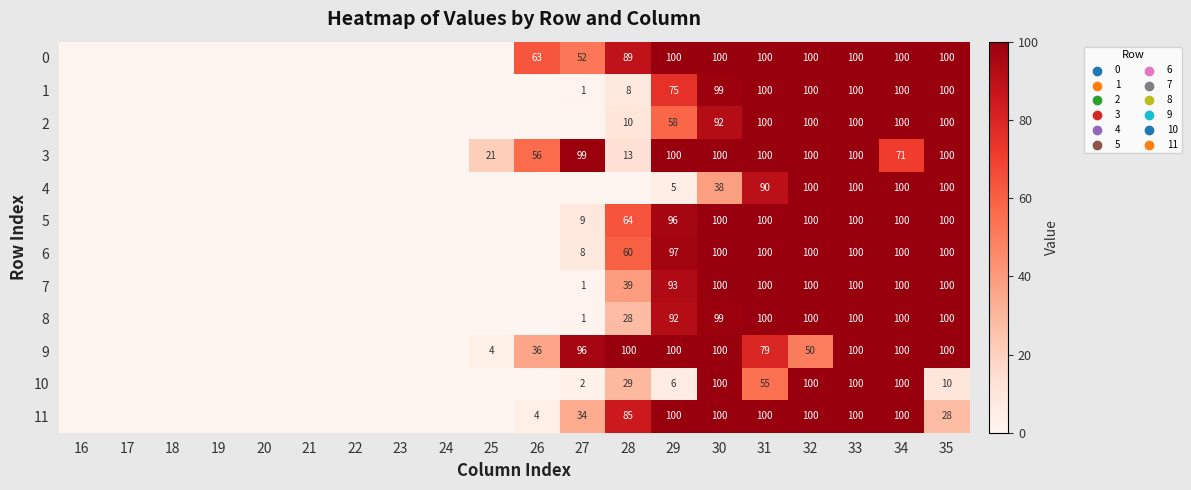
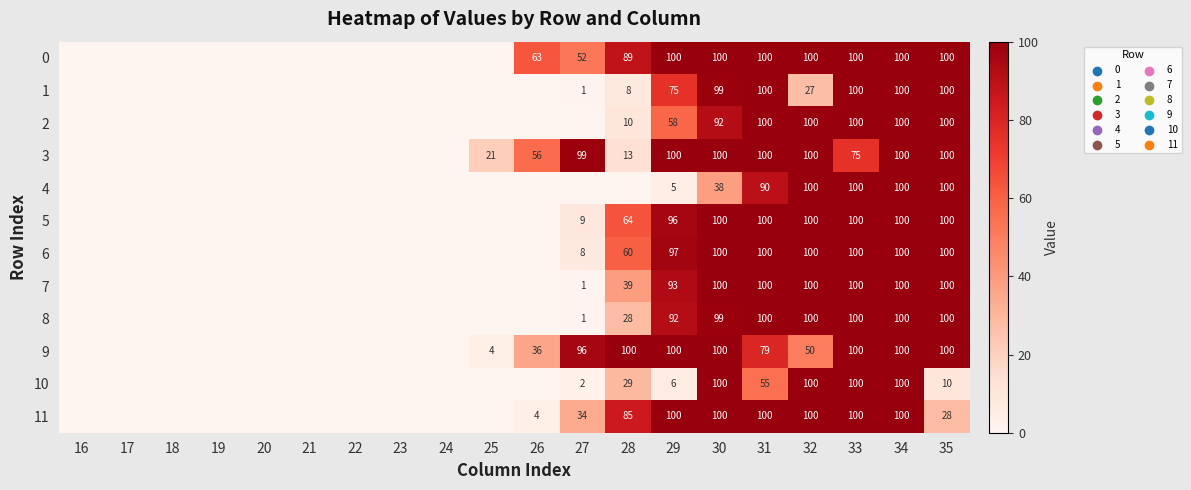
1, 32: 100 -> 27
3, 33: 100 -> 75
3, 34: 71 -> 100
